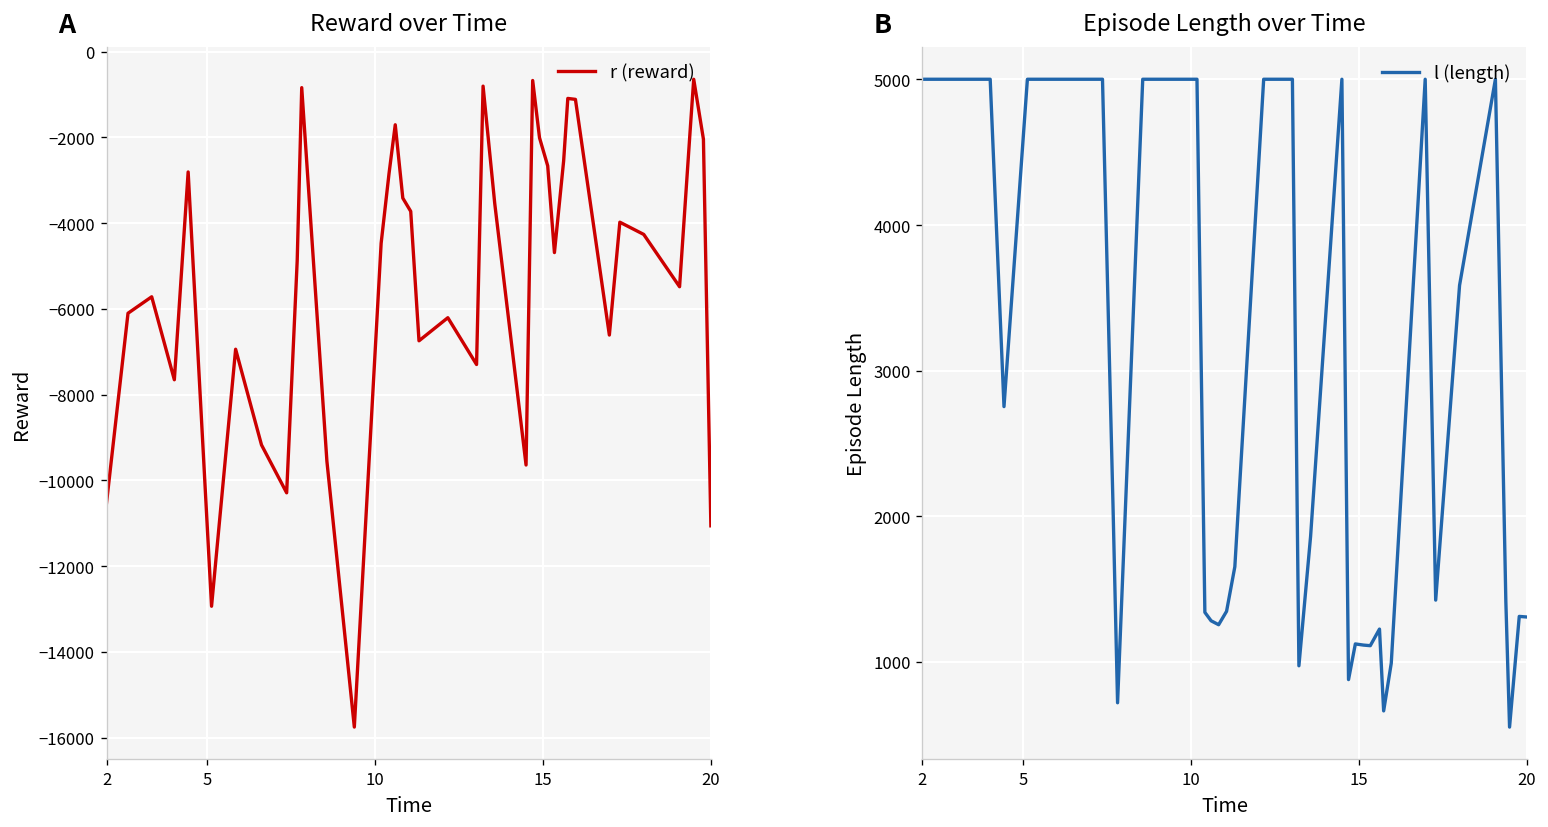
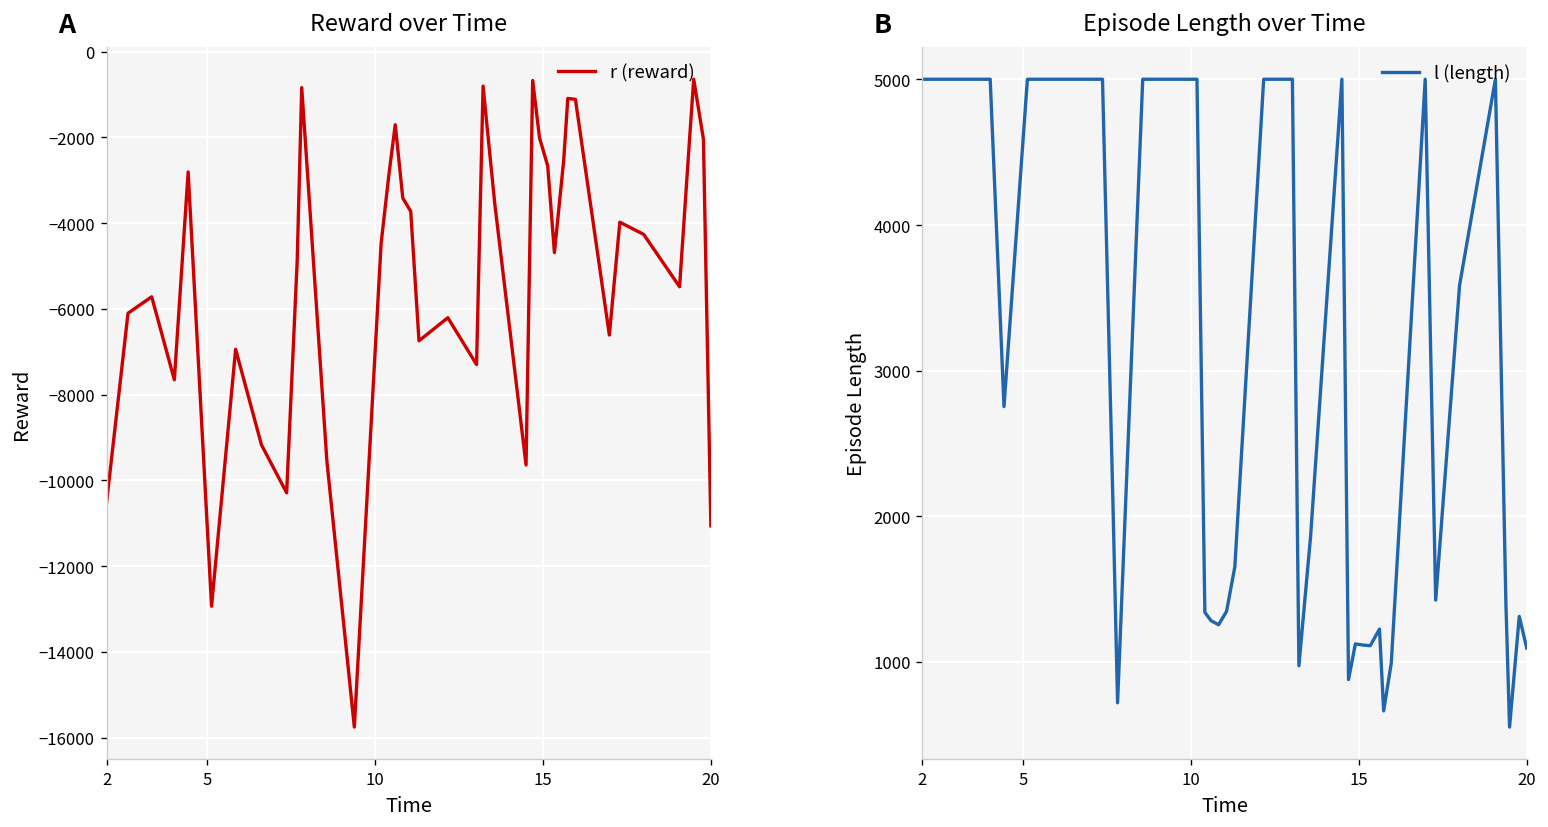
Episode Length over Time, 20: 1310 -> 1100
